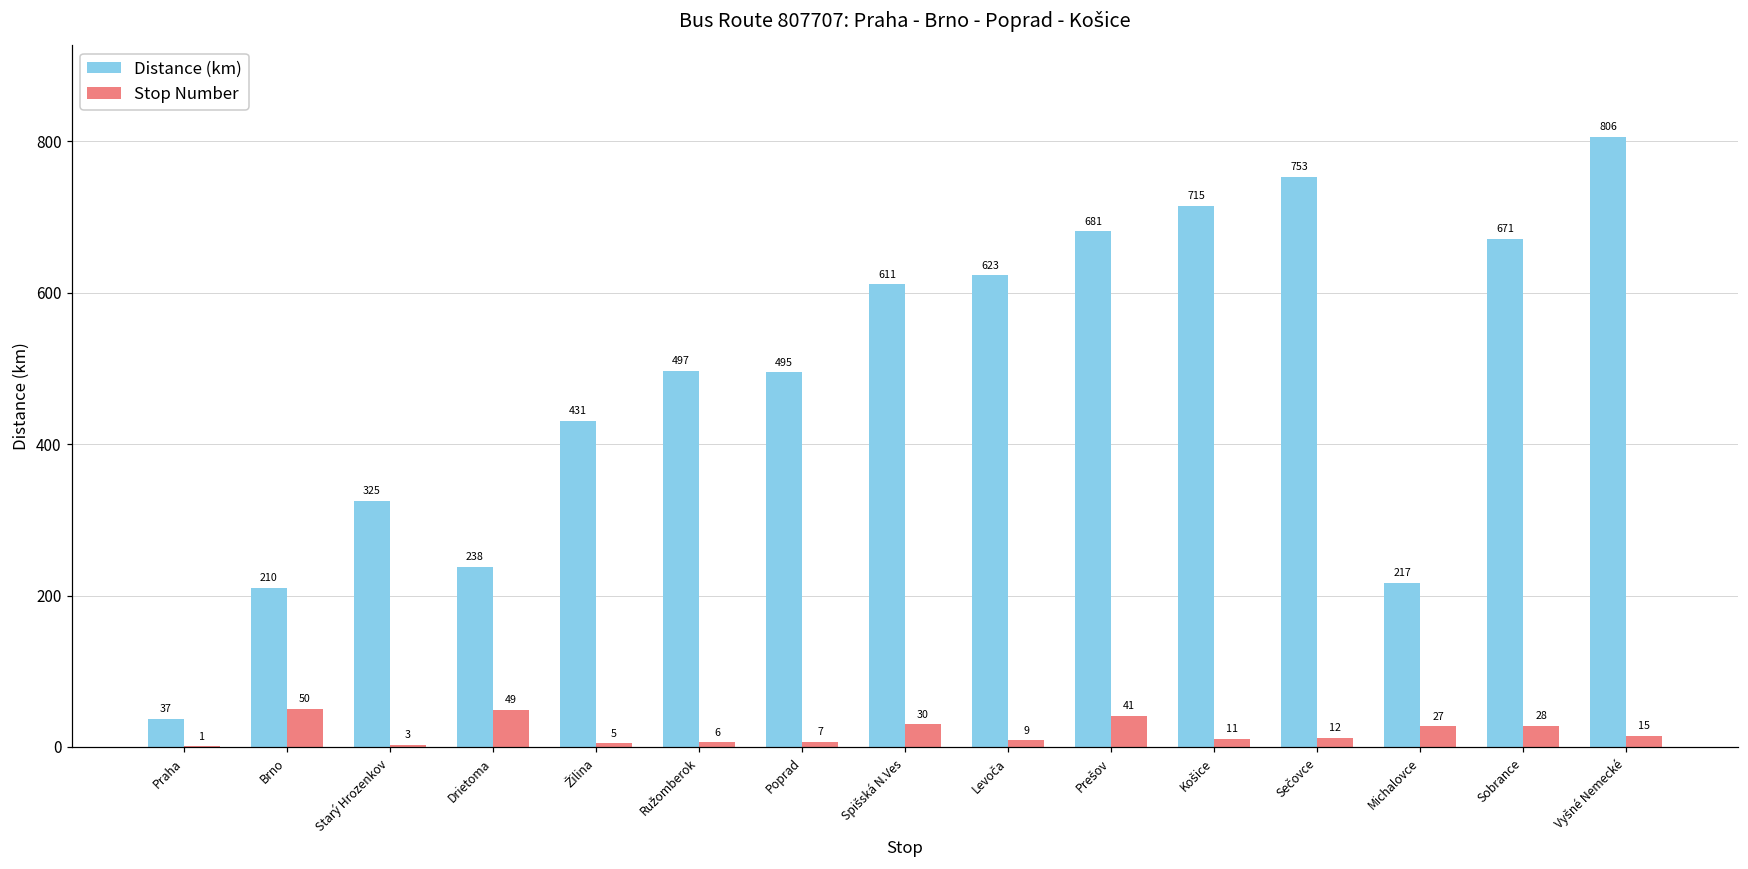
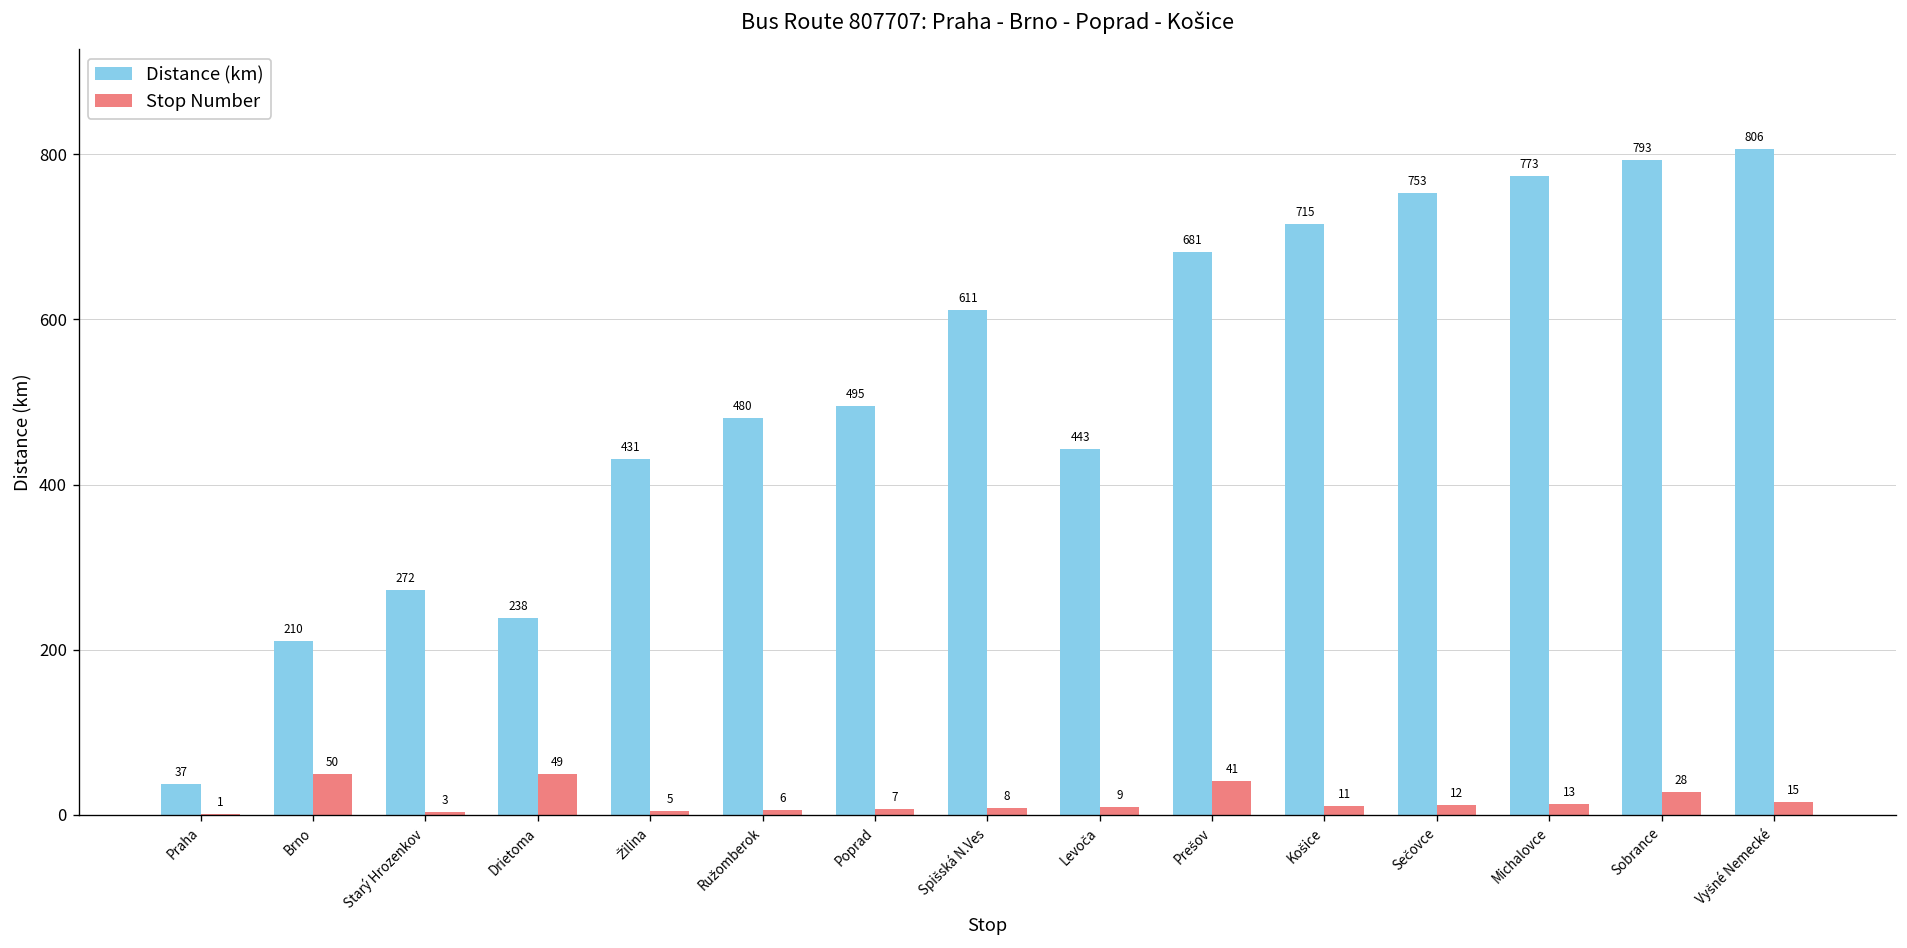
Distance (km), Starý Hrozenkov: 325 -> 272
Distance (km), Ružomberok: 497 -> 480
Stop Number, Spišská N.Ves: 30 -> 8
Distance (km), Levoča: 623 -> 443
Distance (km), Michalovce: 217 -> 773
Stop Number, Michalovce: 27 -> 13
Distance (km), Sobrance: 671 -> 793
